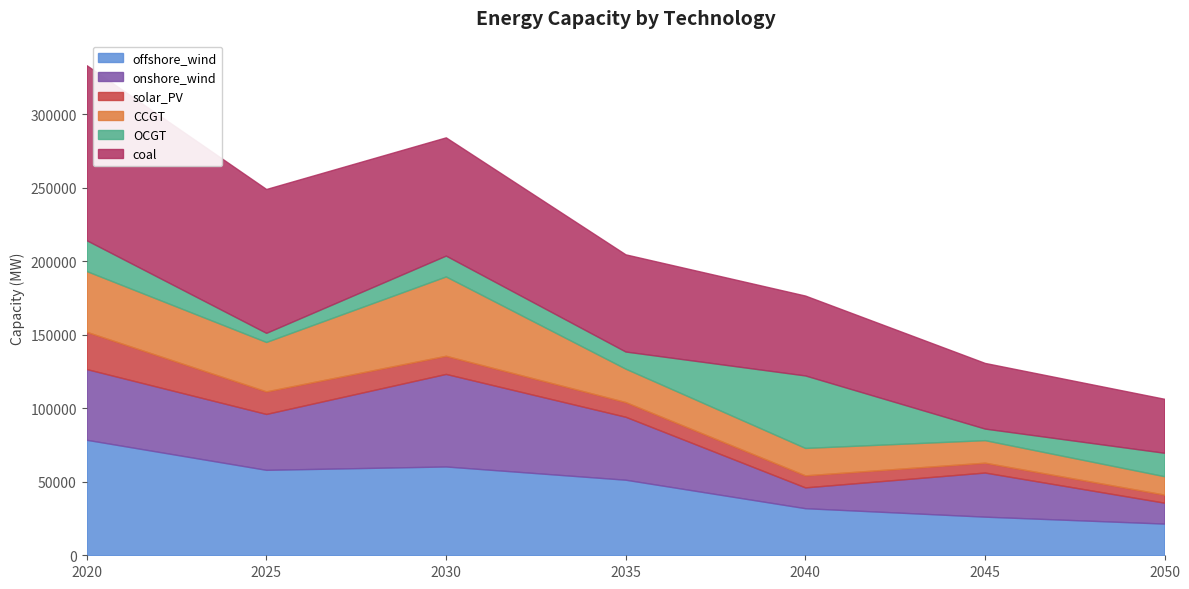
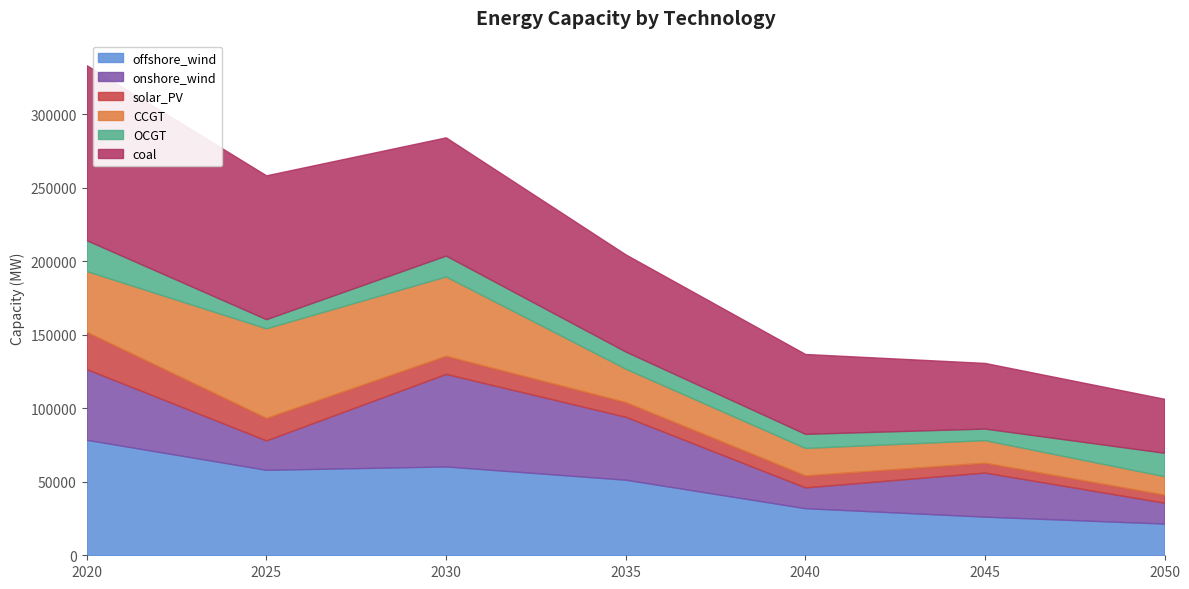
onshore_wind, 2025: 38000 -> 20000
CCGT, 2025: 34000 -> 61000
OCGT, 2040: 49000 -> 10000
